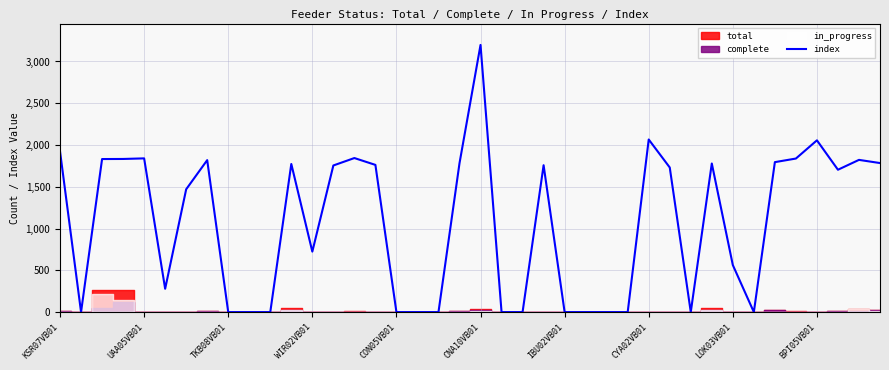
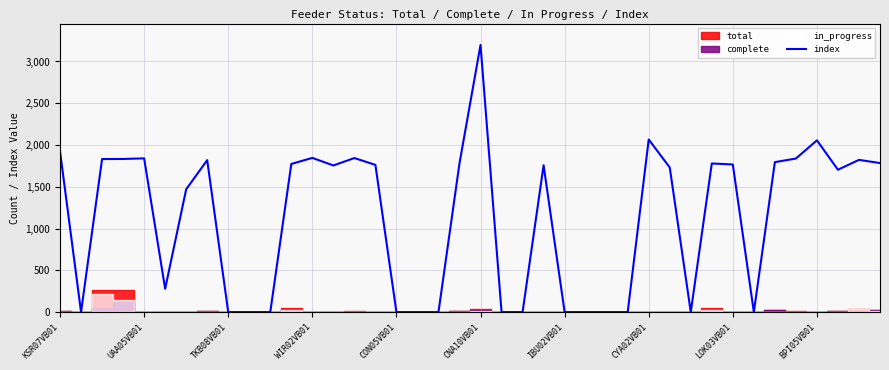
index, WIR02VB01: 700 -> 1,800
index, LOK03VB01: 600 -> 1,800
